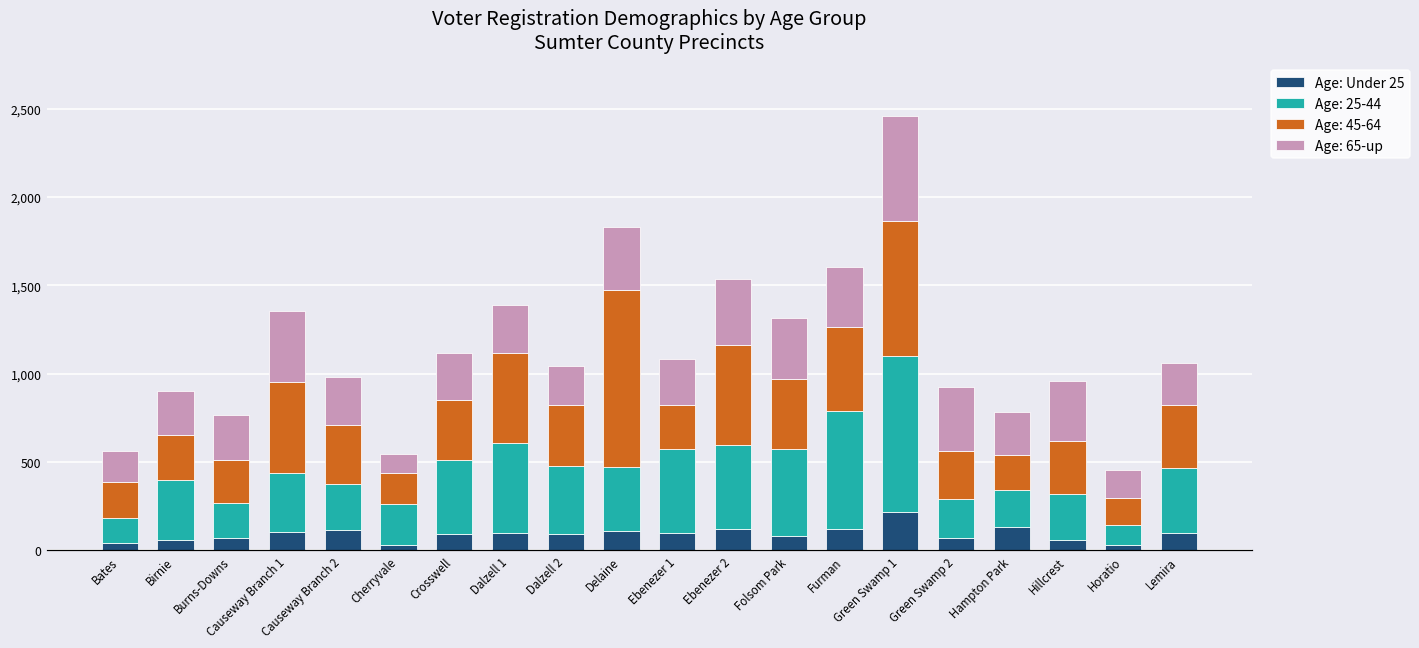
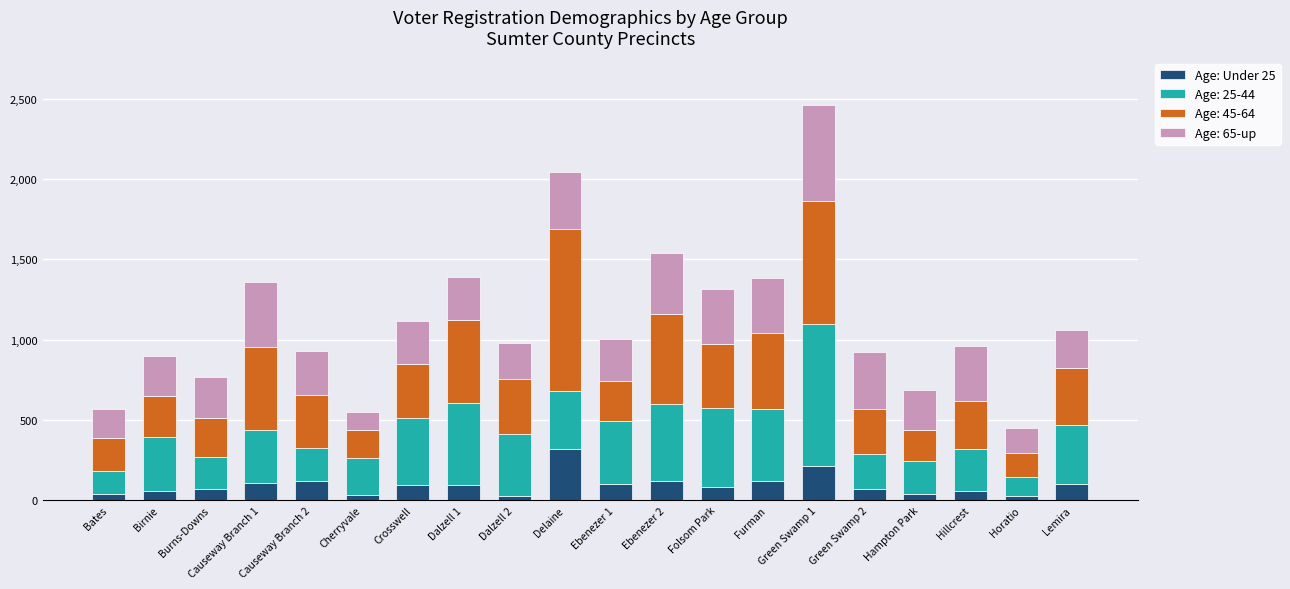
Age: 25-44, Causeway Branch 2: 260 -> 210
Age: Under 25, Dalzell 2: 90 -> 30
Age: Under 25, Delaine: 110 -> 320
Age: 25-44, Ebenezer 1: 480 -> 400
Age: 25-44, Furman: 670 -> 450
Age: Under 25, Hampton Park: 130 -> 40
